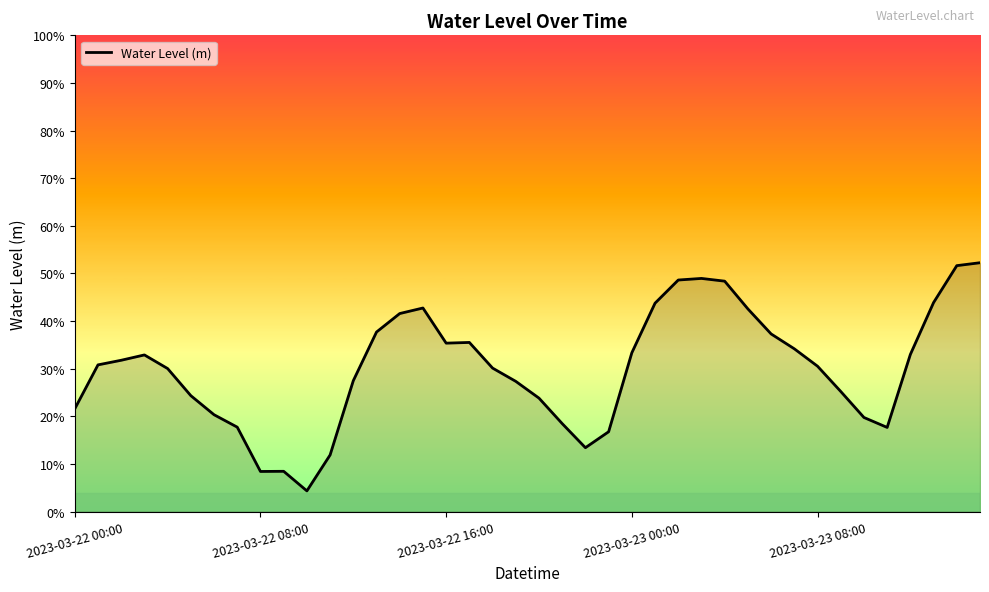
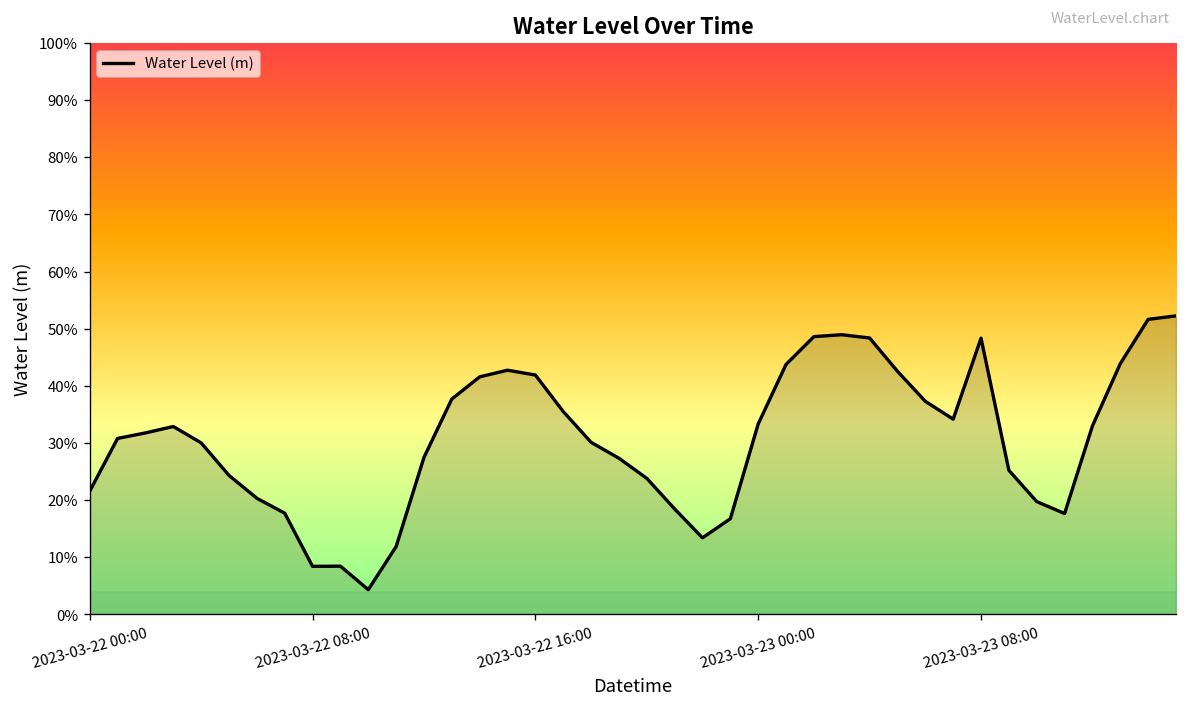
2023-03-22 16:00: 35% -> 42%
2023-03-23 08:00: 31% -> 48%
